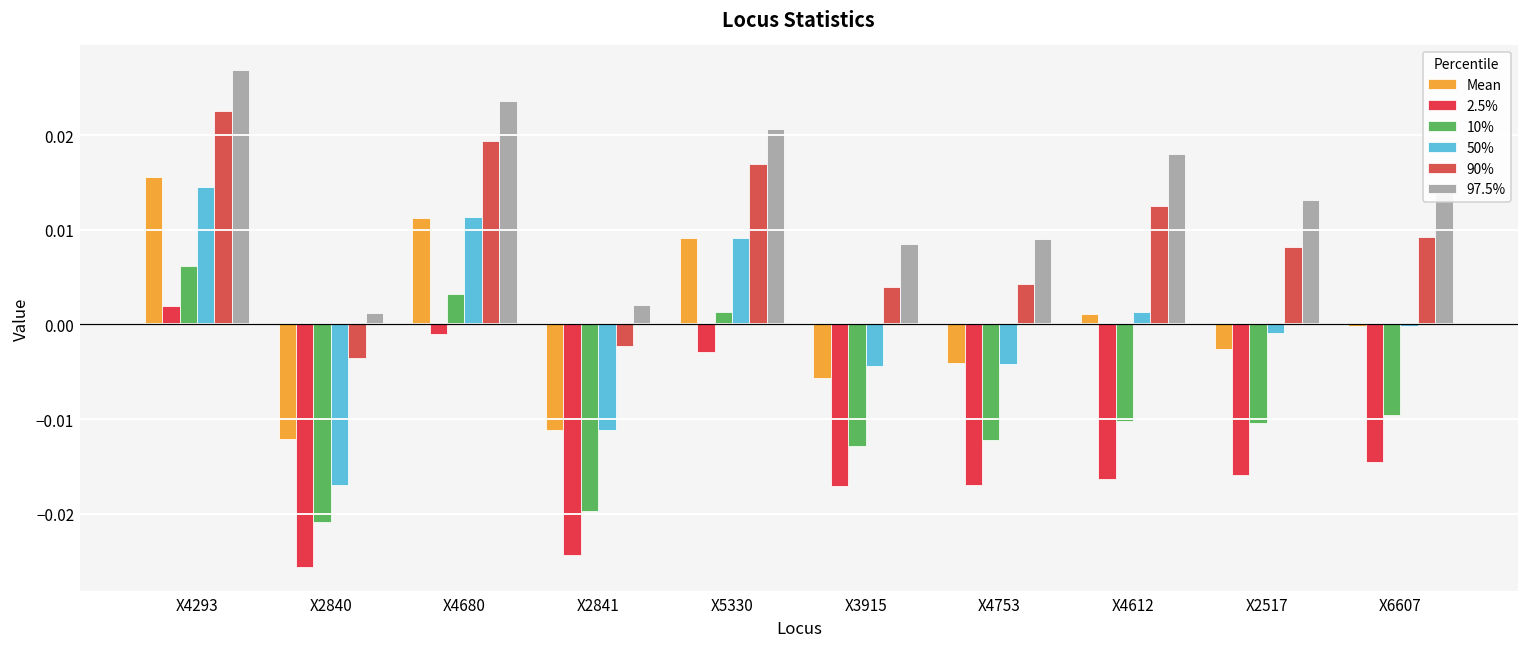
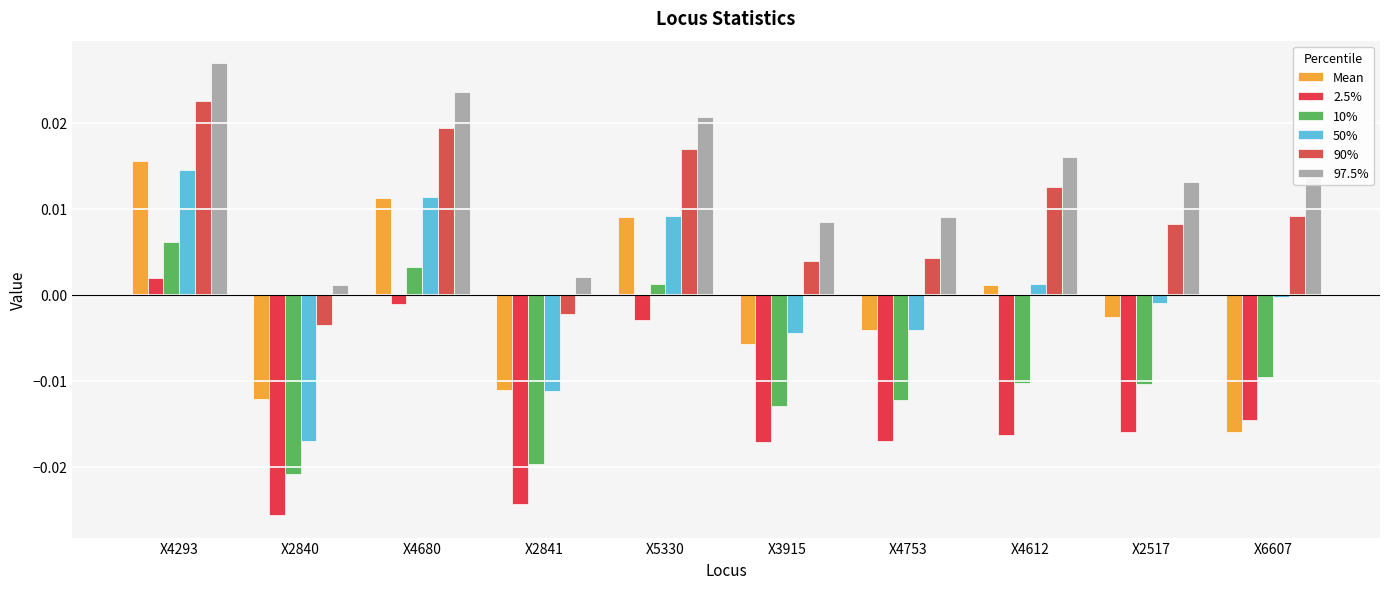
97.5%, X4612: 0.018 -> 0.016
Mean, X6607: 0.000 -> -0.016
